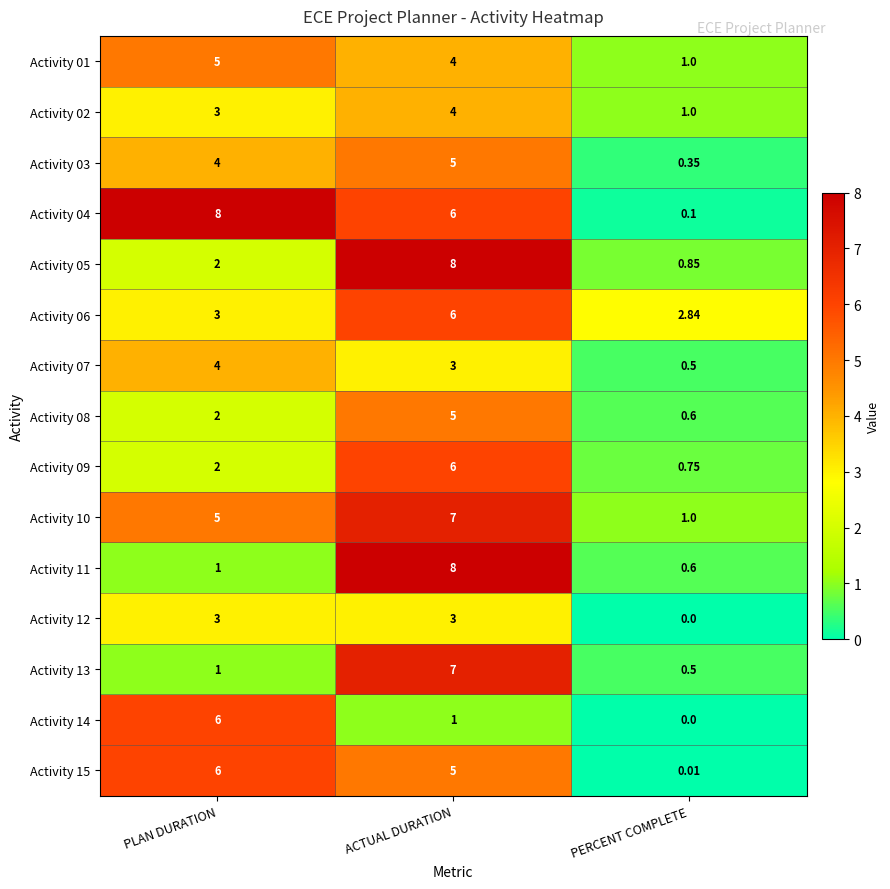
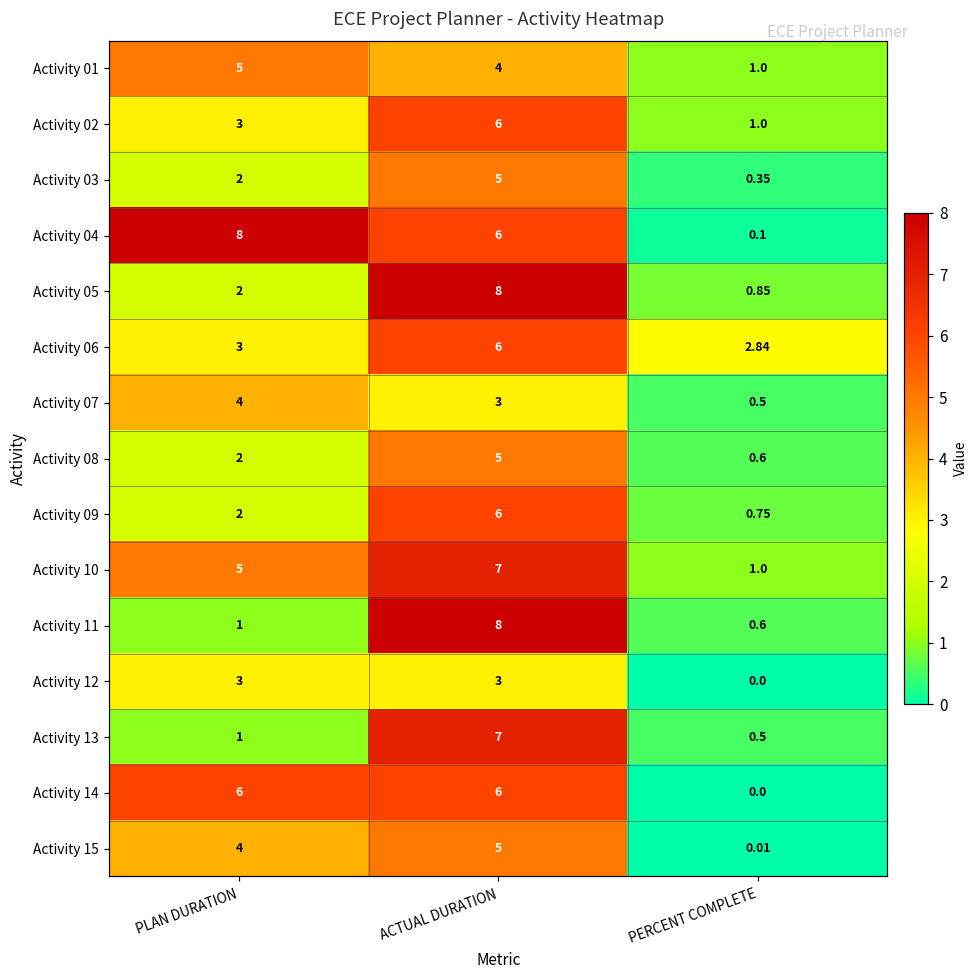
Activity 02, ACTUAL DURATION: 4 -> 6
Activity 03, PLAN DURATION: 4 -> 2
Activity 14, ACTUAL DURATION: 1 -> 6
Activity 15, PLAN DURATION: 6 -> 4
